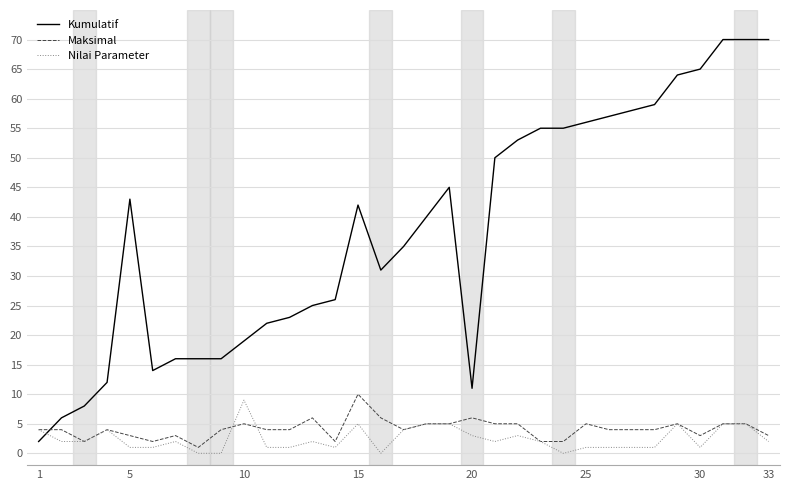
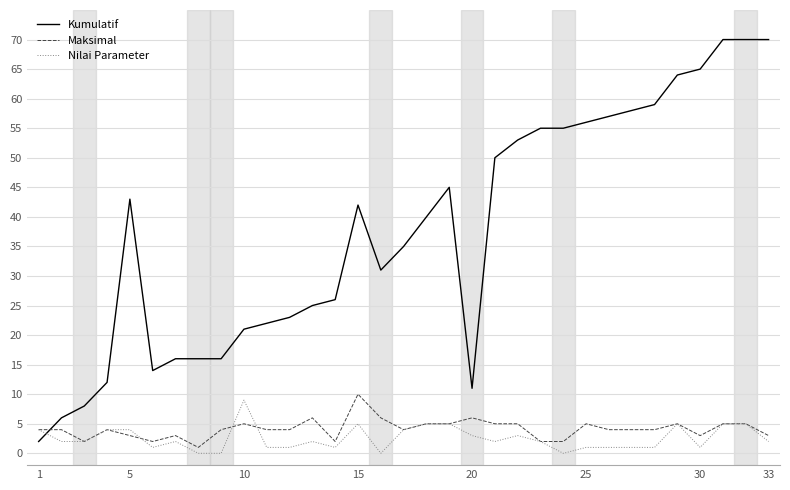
Nilai Parameter, 5: 1 -> 4
Kumulatif, 10: 19 -> 21
